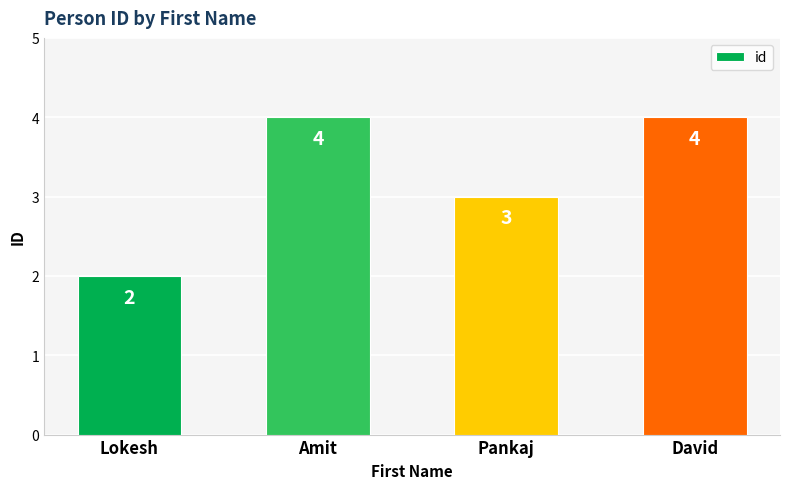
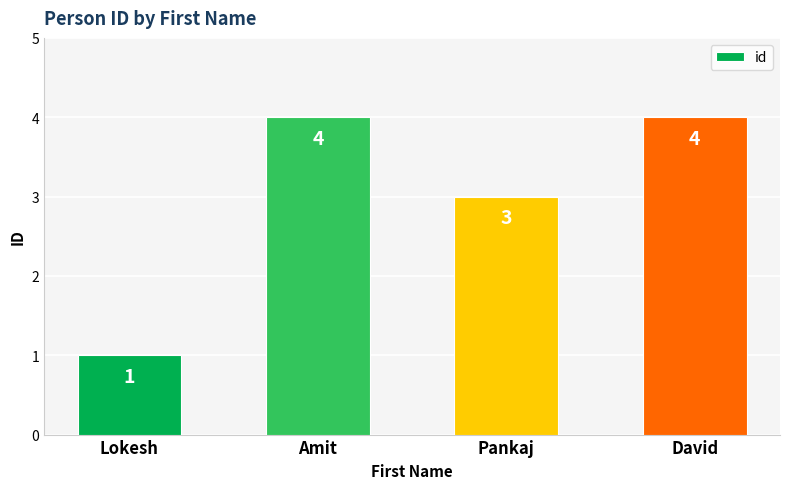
Lokesh: 2 -> 1
